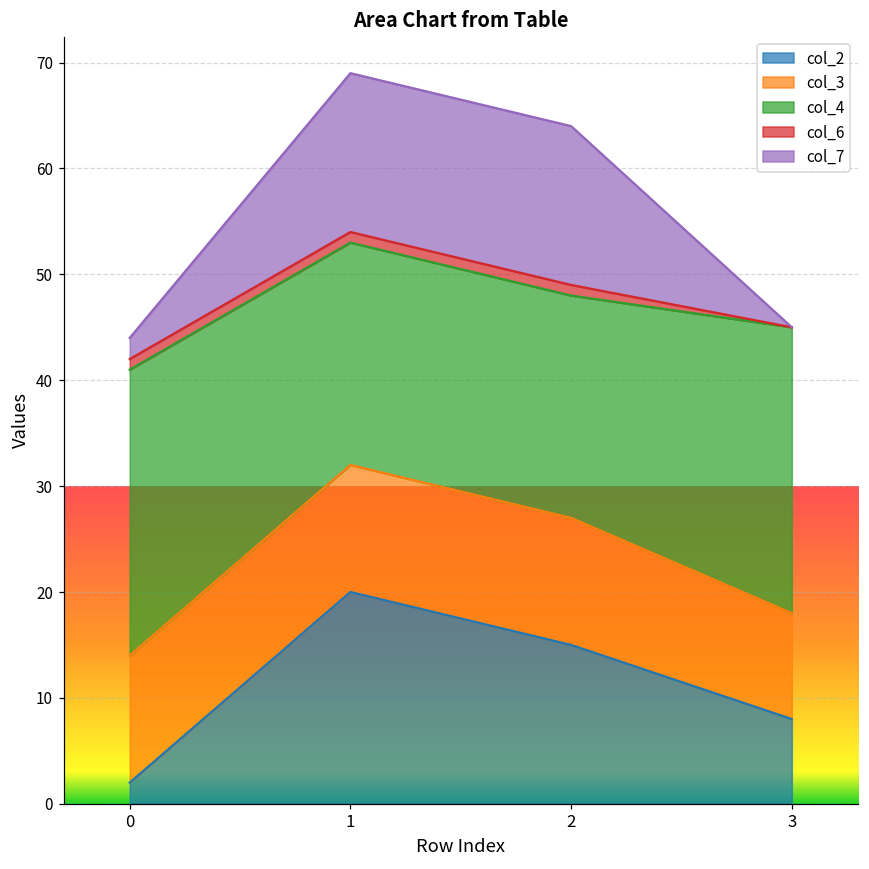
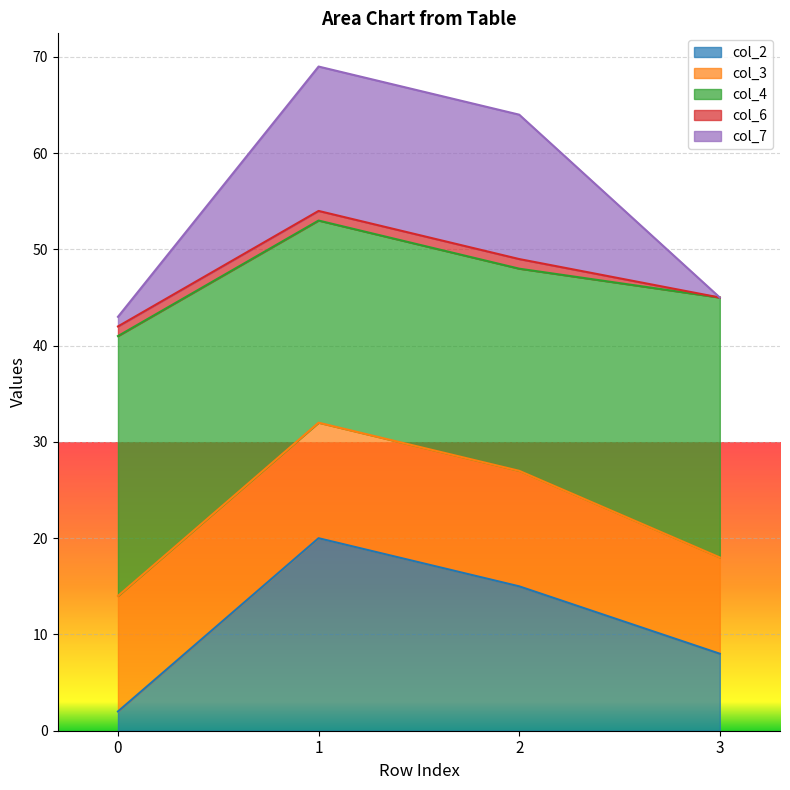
col_7, 0: 2 -> 1
